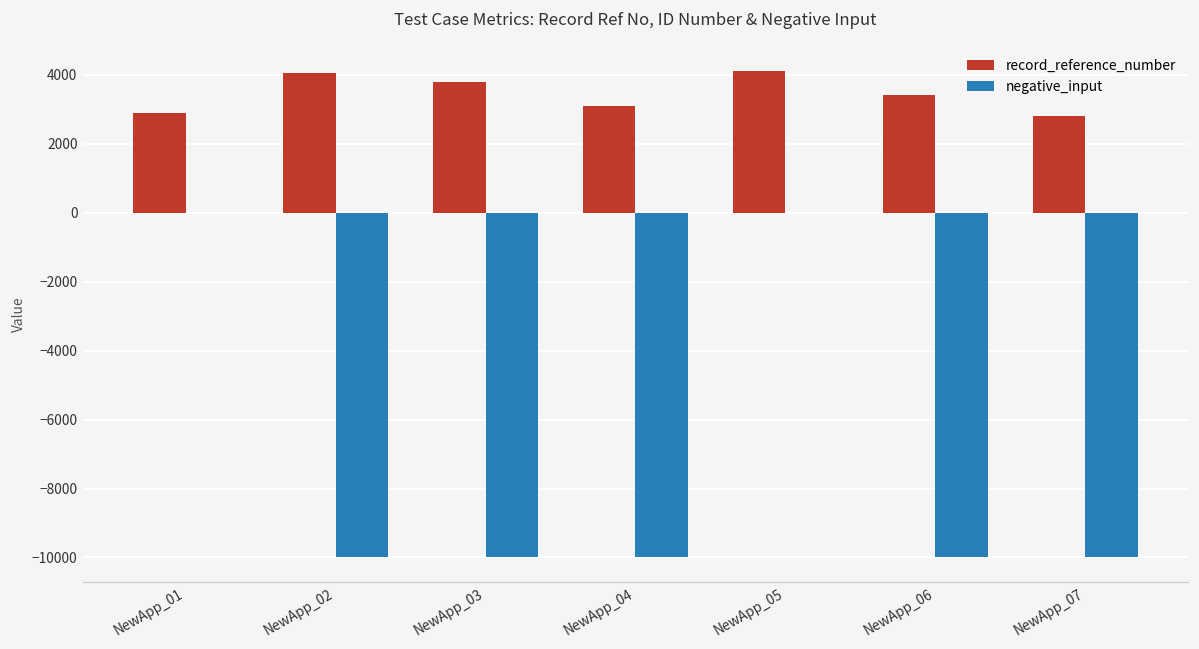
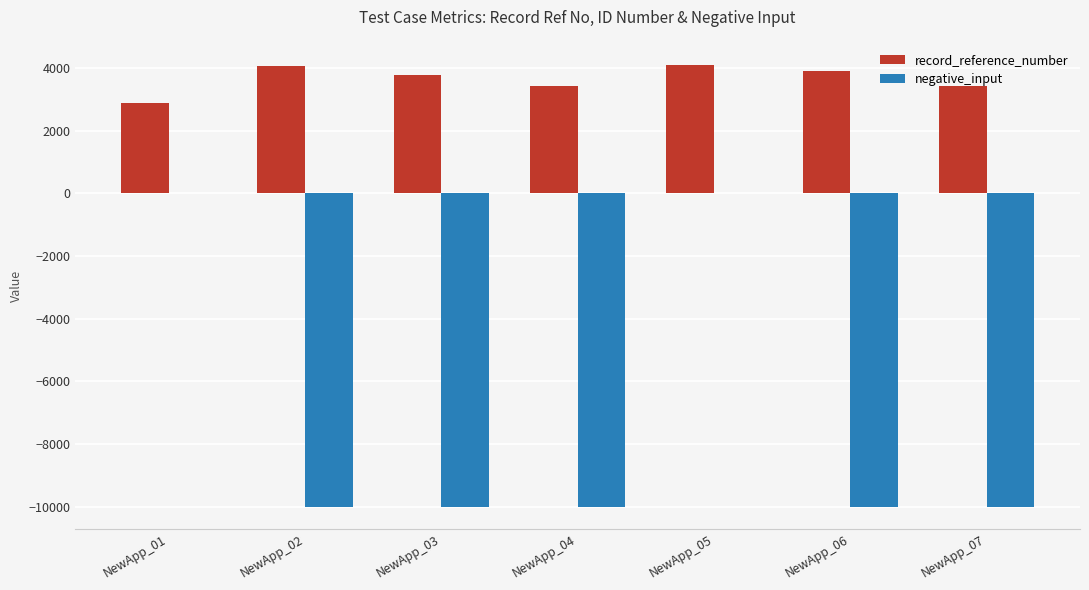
record_reference_number, NewApp_04: 3100 -> 3400
record_reference_number, NewApp_06: 3400 -> 3900
record_reference_number, NewApp_07: 2800 -> 3400
